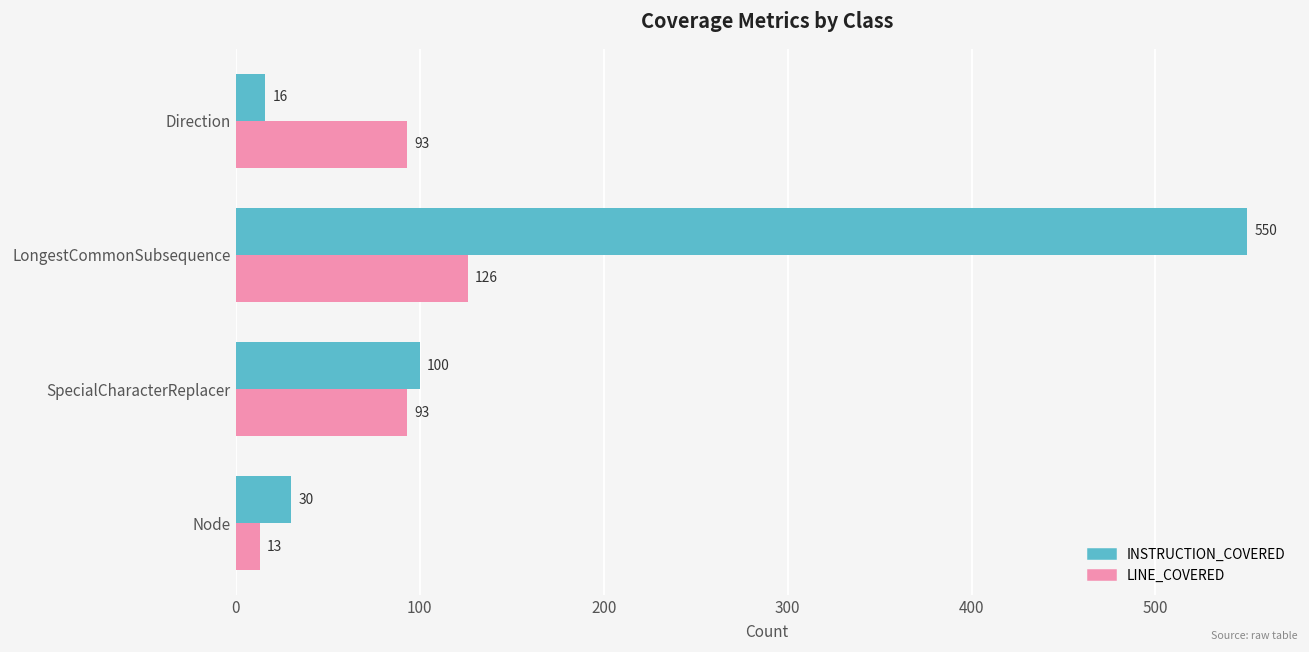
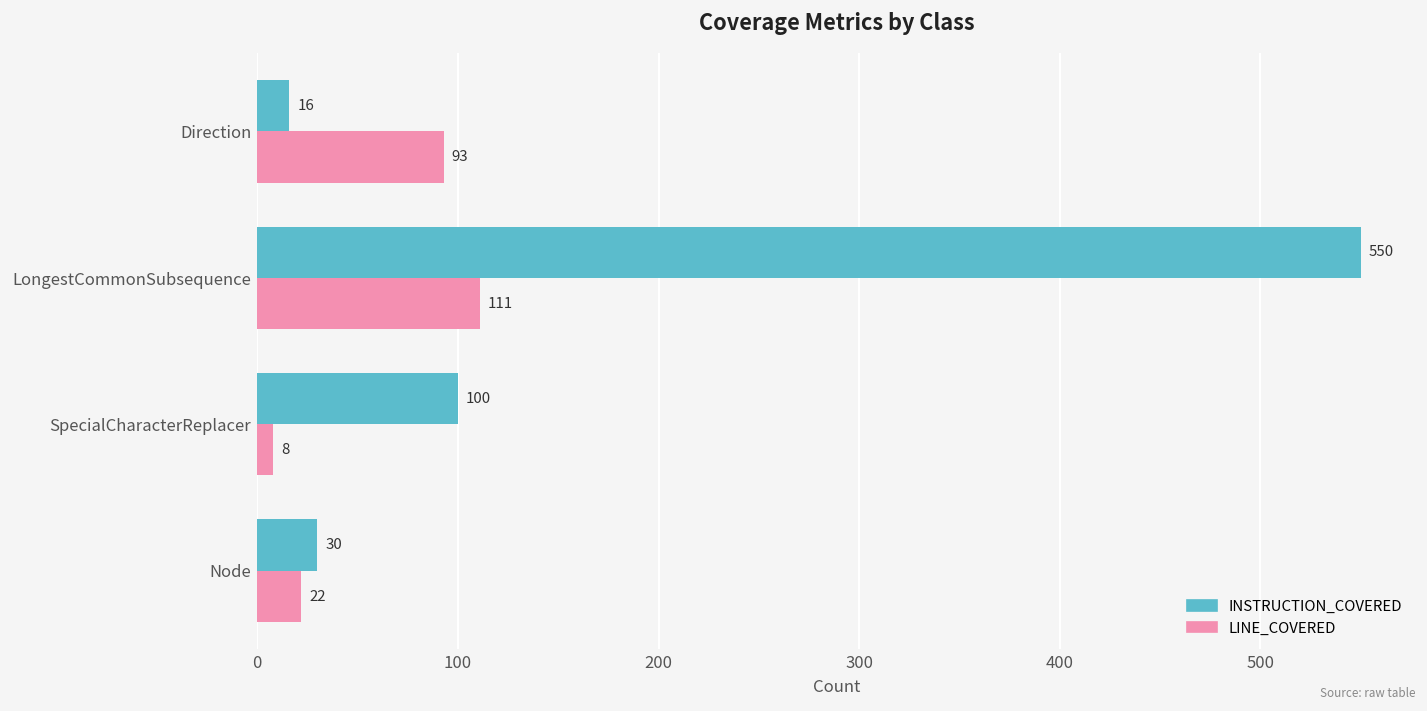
LINE_COVERED, LongestCommonSubsequence: 126 -> 111
LINE_COVERED, SpecialCharacterReplacer: 93 -> 8
LINE_COVERED, Node: 13 -> 22
